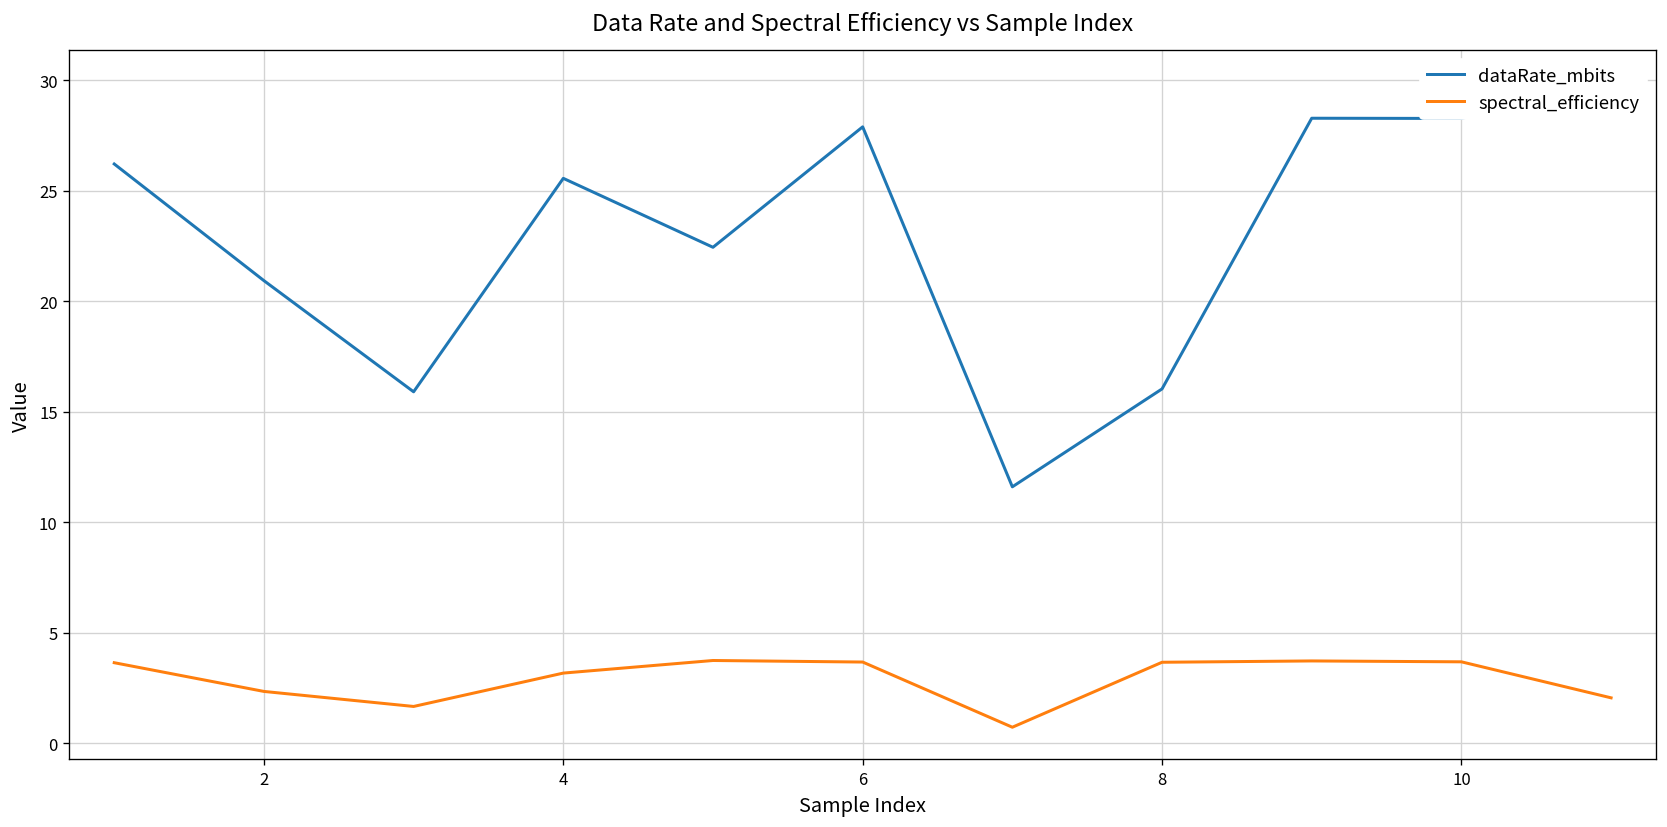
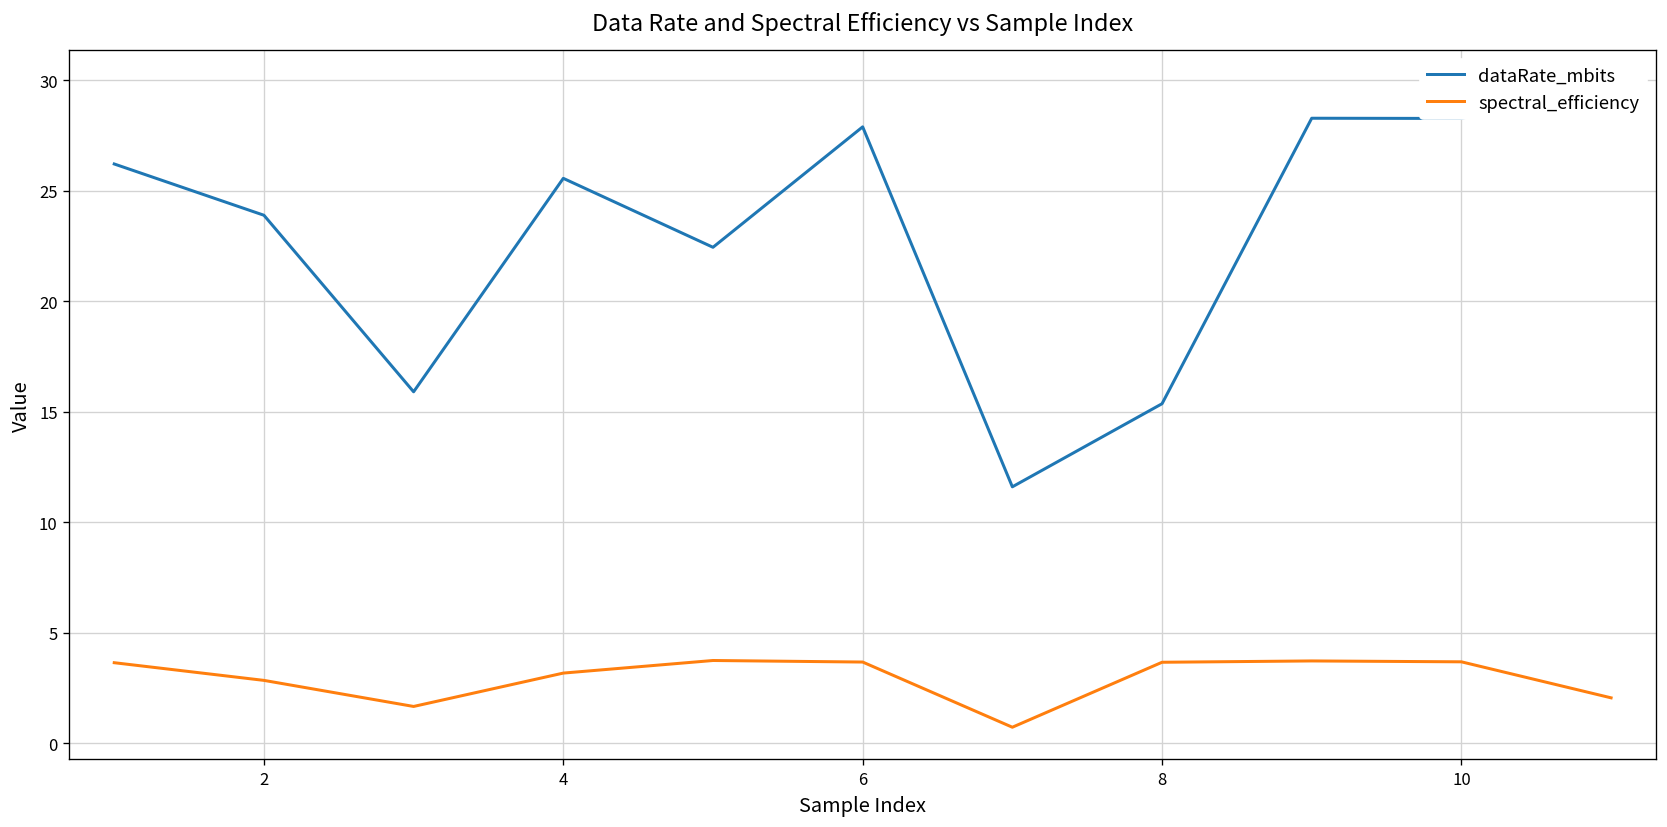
dataRate_mbits, 2: 20.9 -> 23.9
spectral_efficiency, 2: 2.3 -> 2.8
dataRate_mbits, 8: 16.0 -> 15.4
